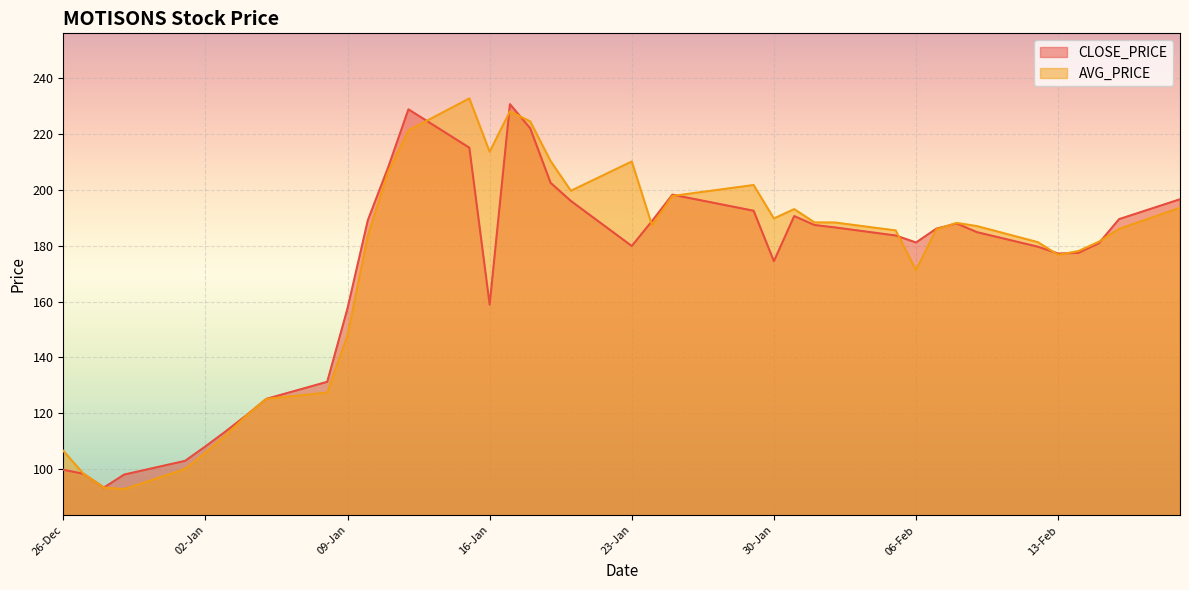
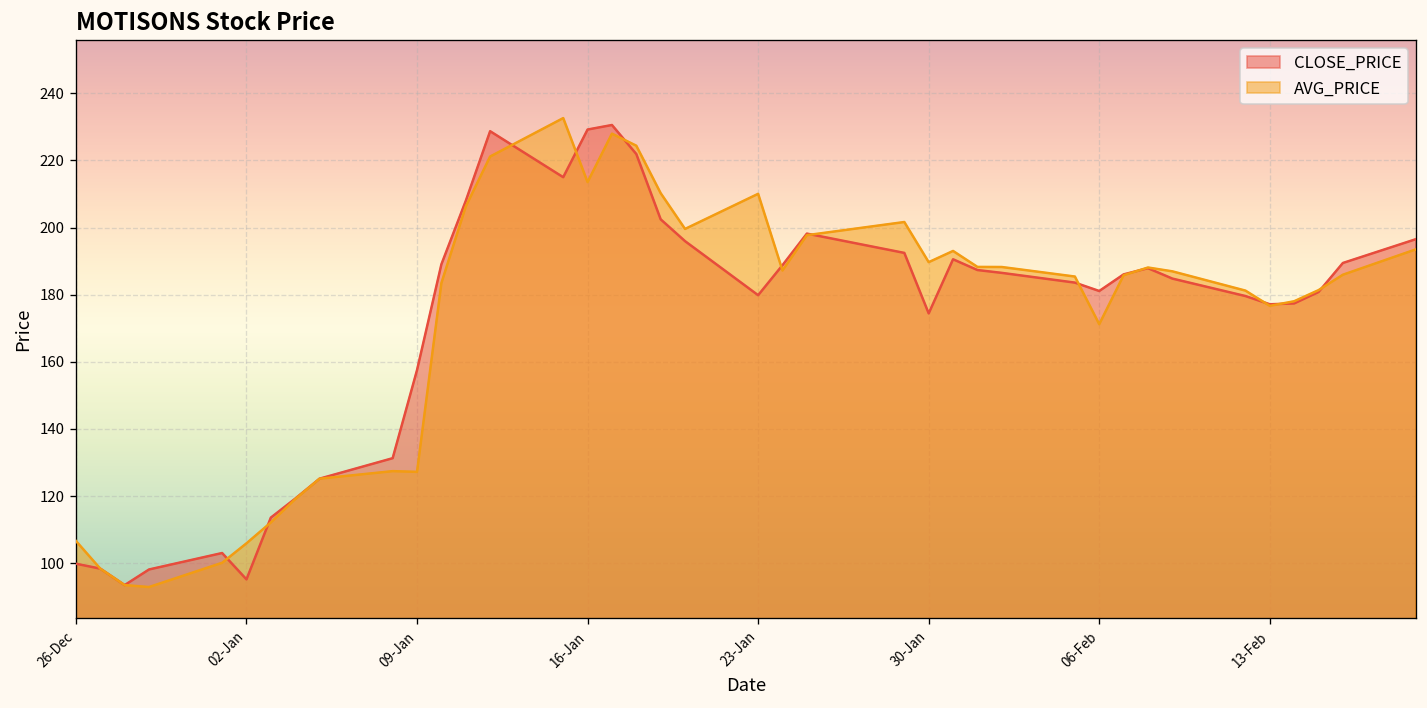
CLOSE_PRICE, 02-Jan: 108 -> 95
AVG_PRICE, 09-Jan: 148 -> 127
CLOSE_PRICE, 16-Jan: 159 -> 229
